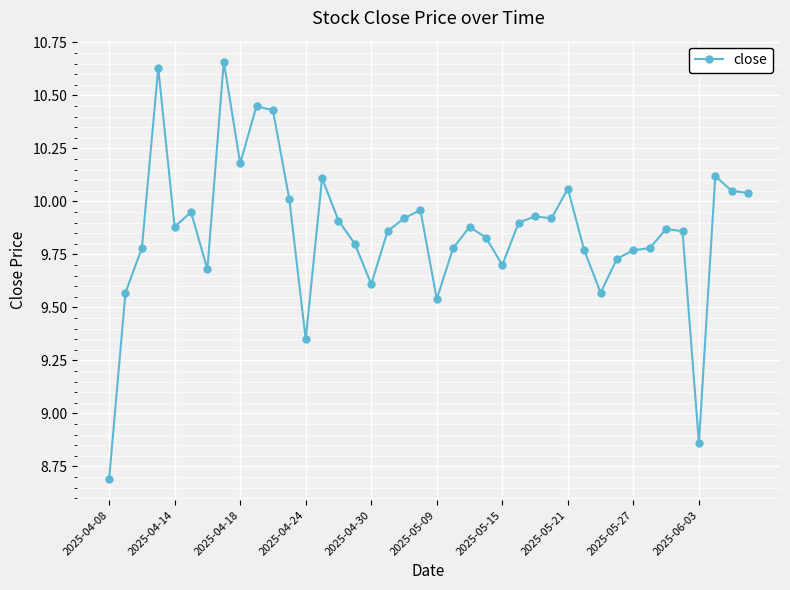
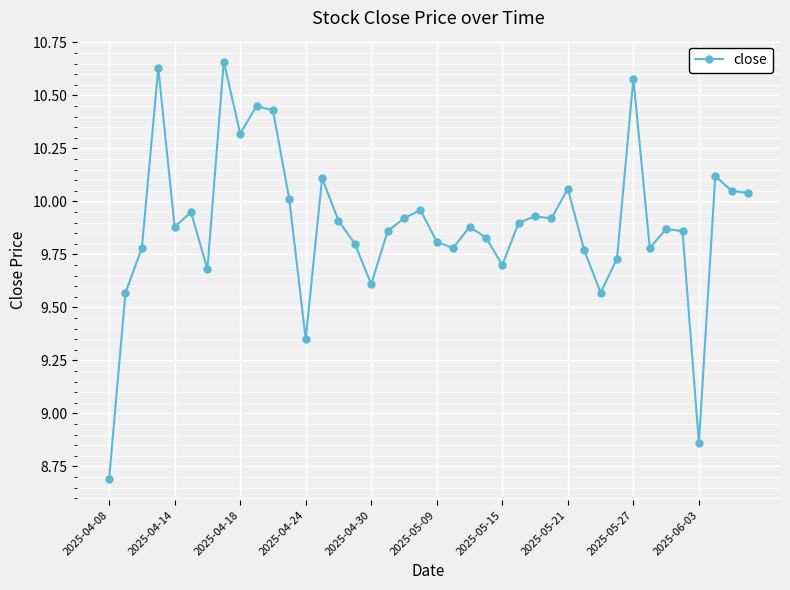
2025-04-18: 10.18 -> 10.32
2025-05-09: 9.54 -> 9.81
2025-05-27: 9.77 -> 10.58
